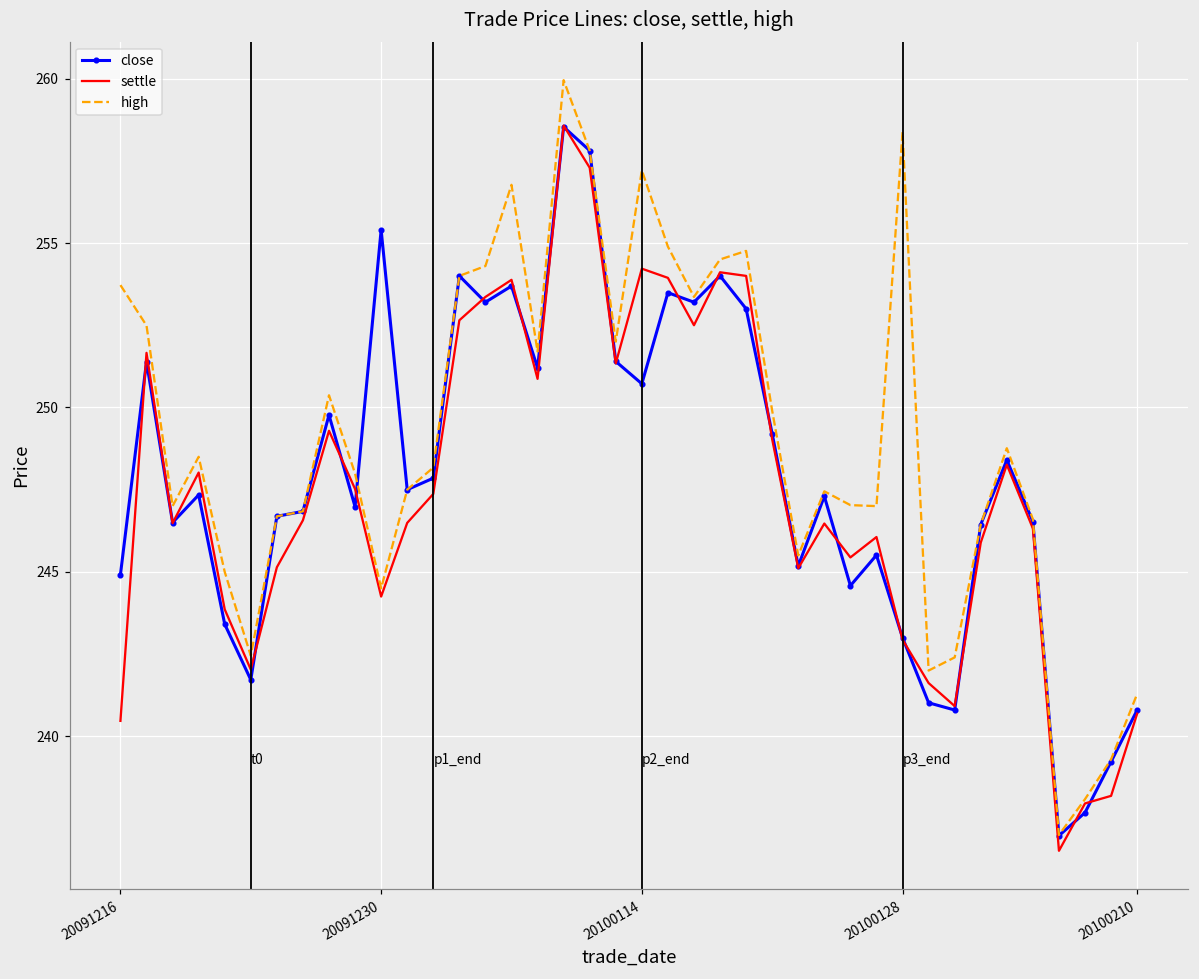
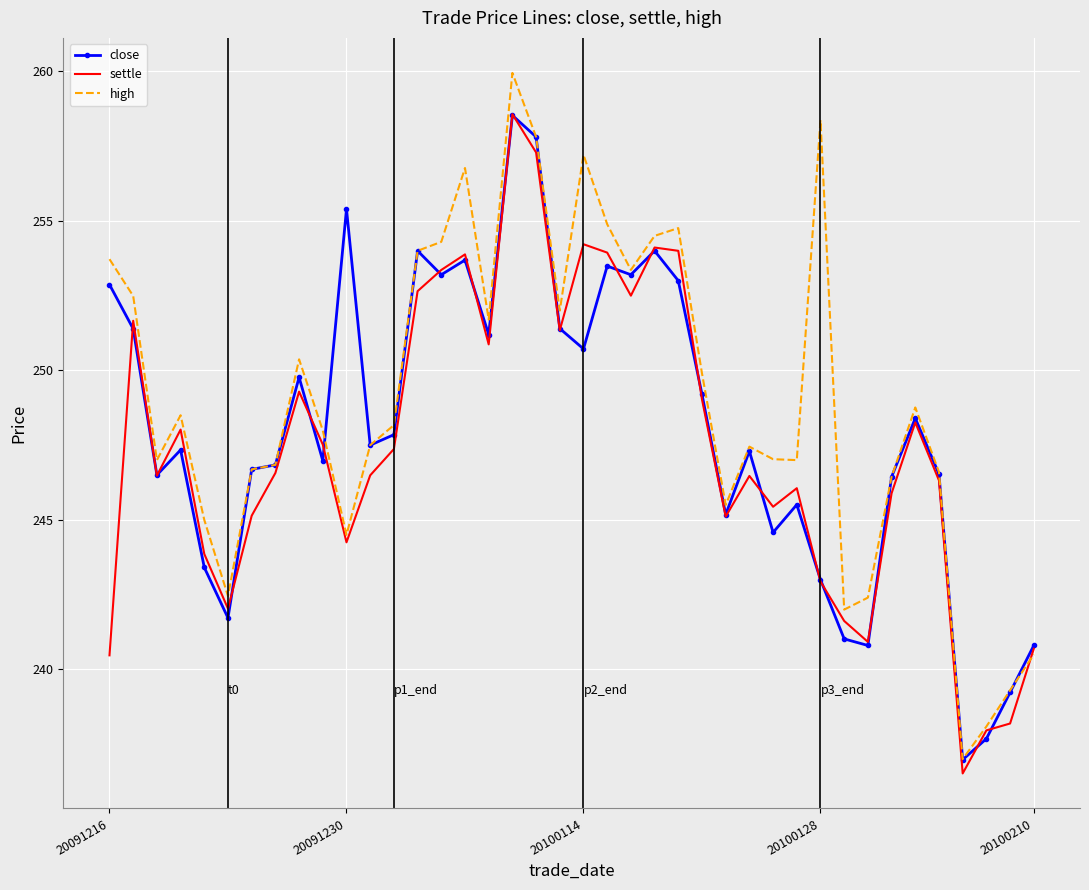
close, 20091216: 244.9 -> 252.9
high, 20100210: 241.3 -> 240.5
